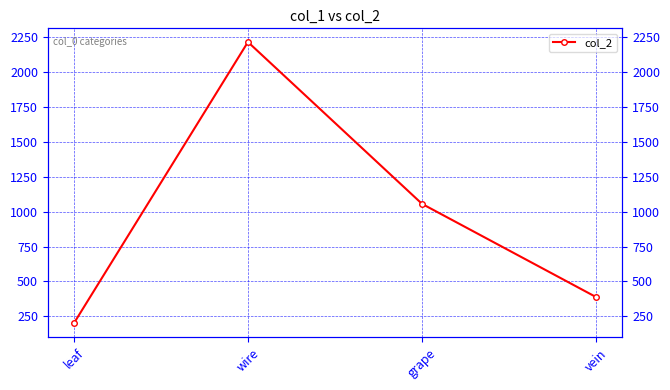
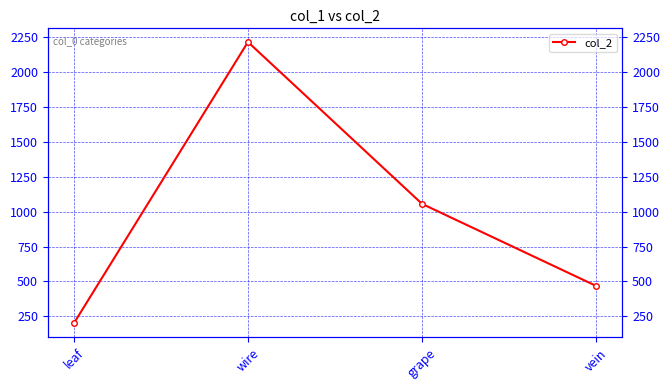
vein: 390 -> 470
